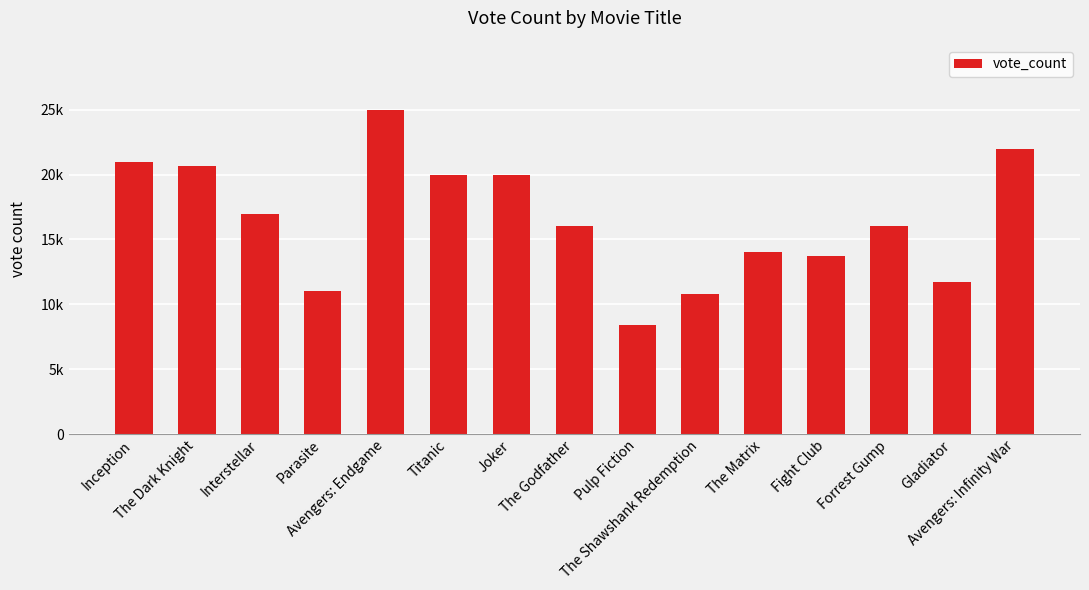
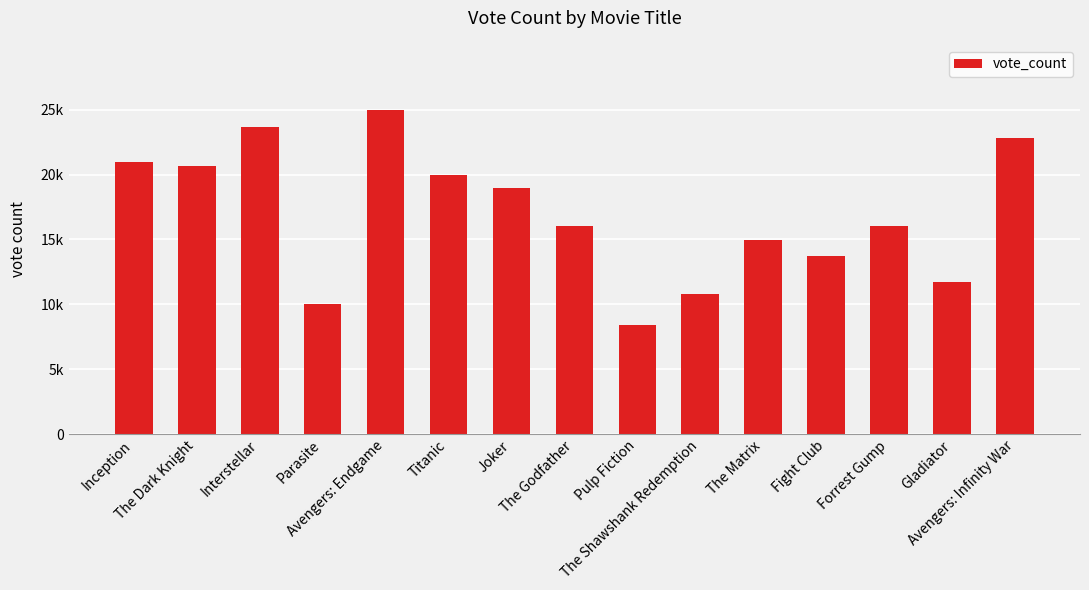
Interstellar: 17000 -> 23700
Parasite: 11000 -> 10000
Joker: 20000 -> 19000
The Matrix: 14000 -> 15000
Avengers: Infinity War: 22000 -> 22800
